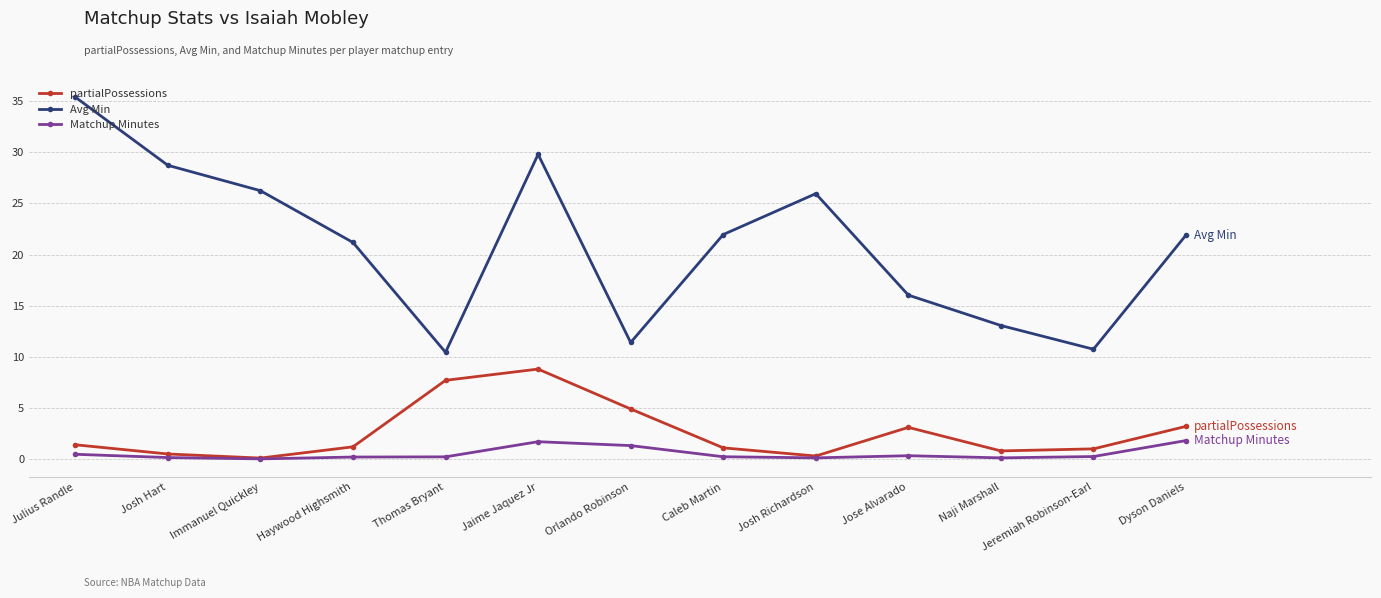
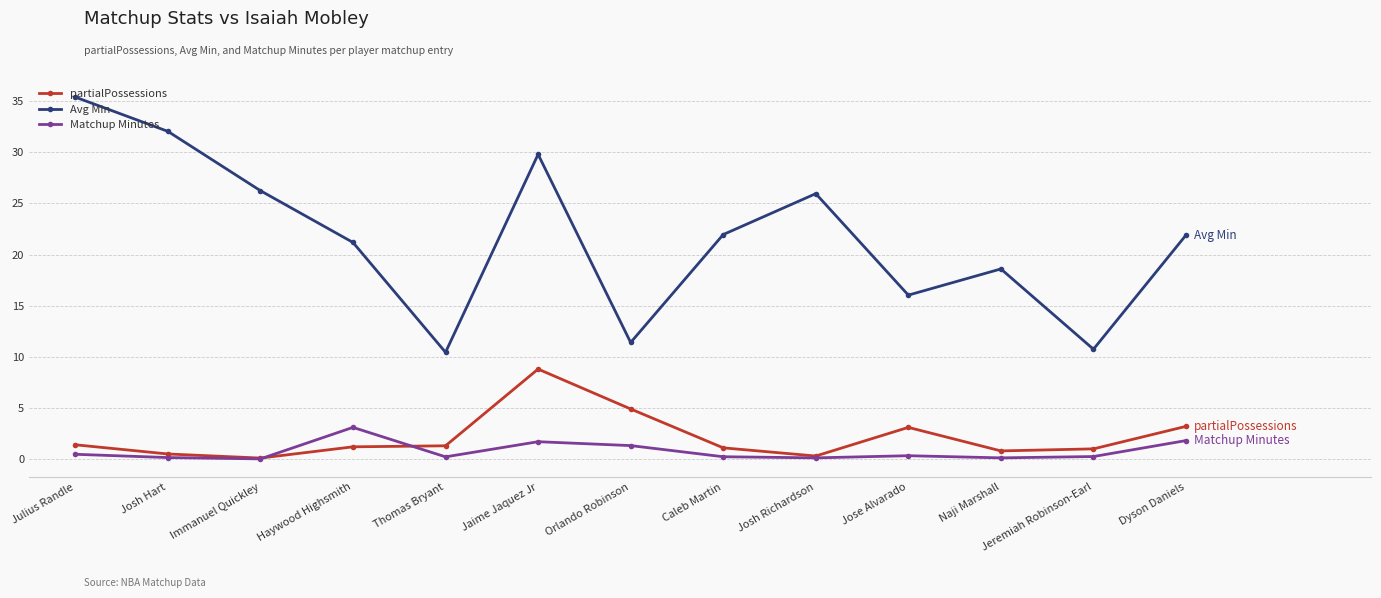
Avg Min, Josh Hart: 28.7 -> 32.0
Matchup Minutes, Haywood Highsmith: 0.2 -> 3.1
partialPossessions, Thomas Bryant: 7.7 -> 1.3
Avg Min, Naji Marshall: 13.1 -> 18.6
